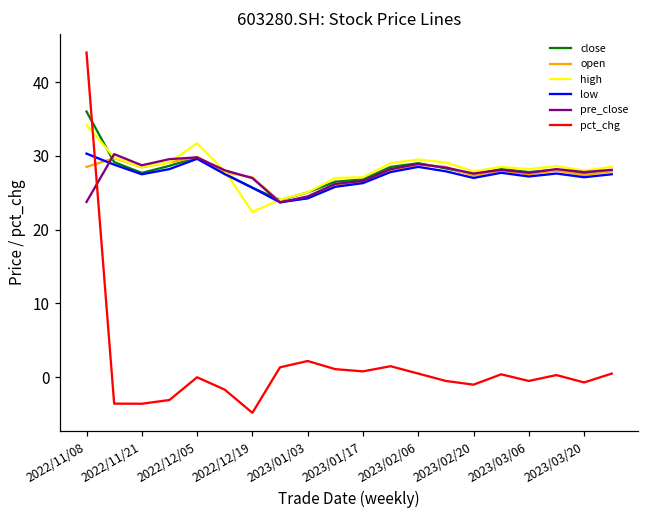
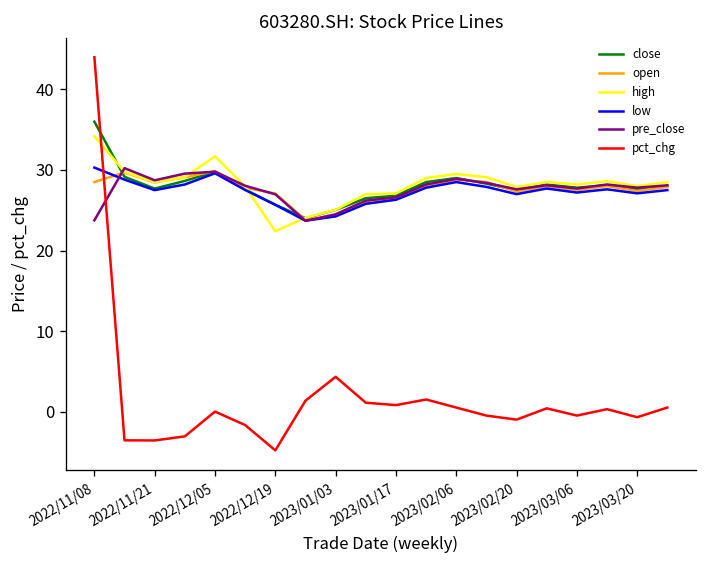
pct_chg, 2023/01/03: 2 -> 4
